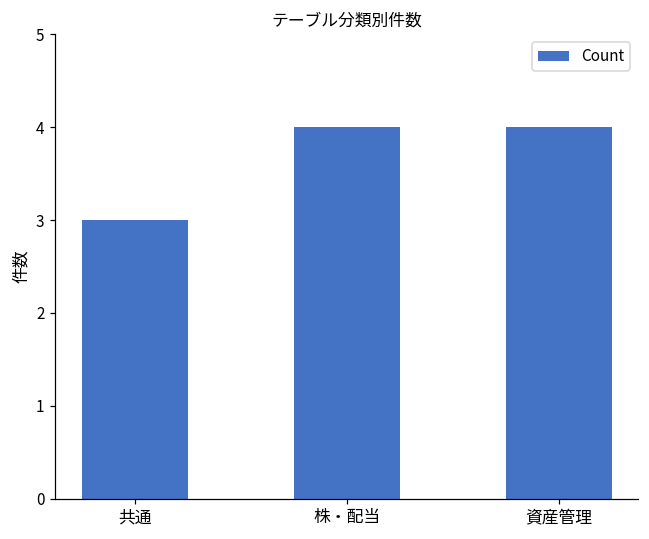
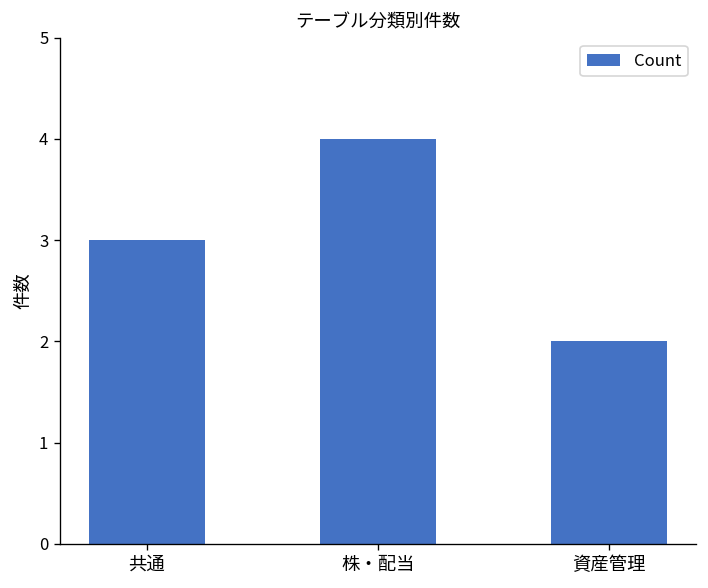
資産管理: 4 -> 2
